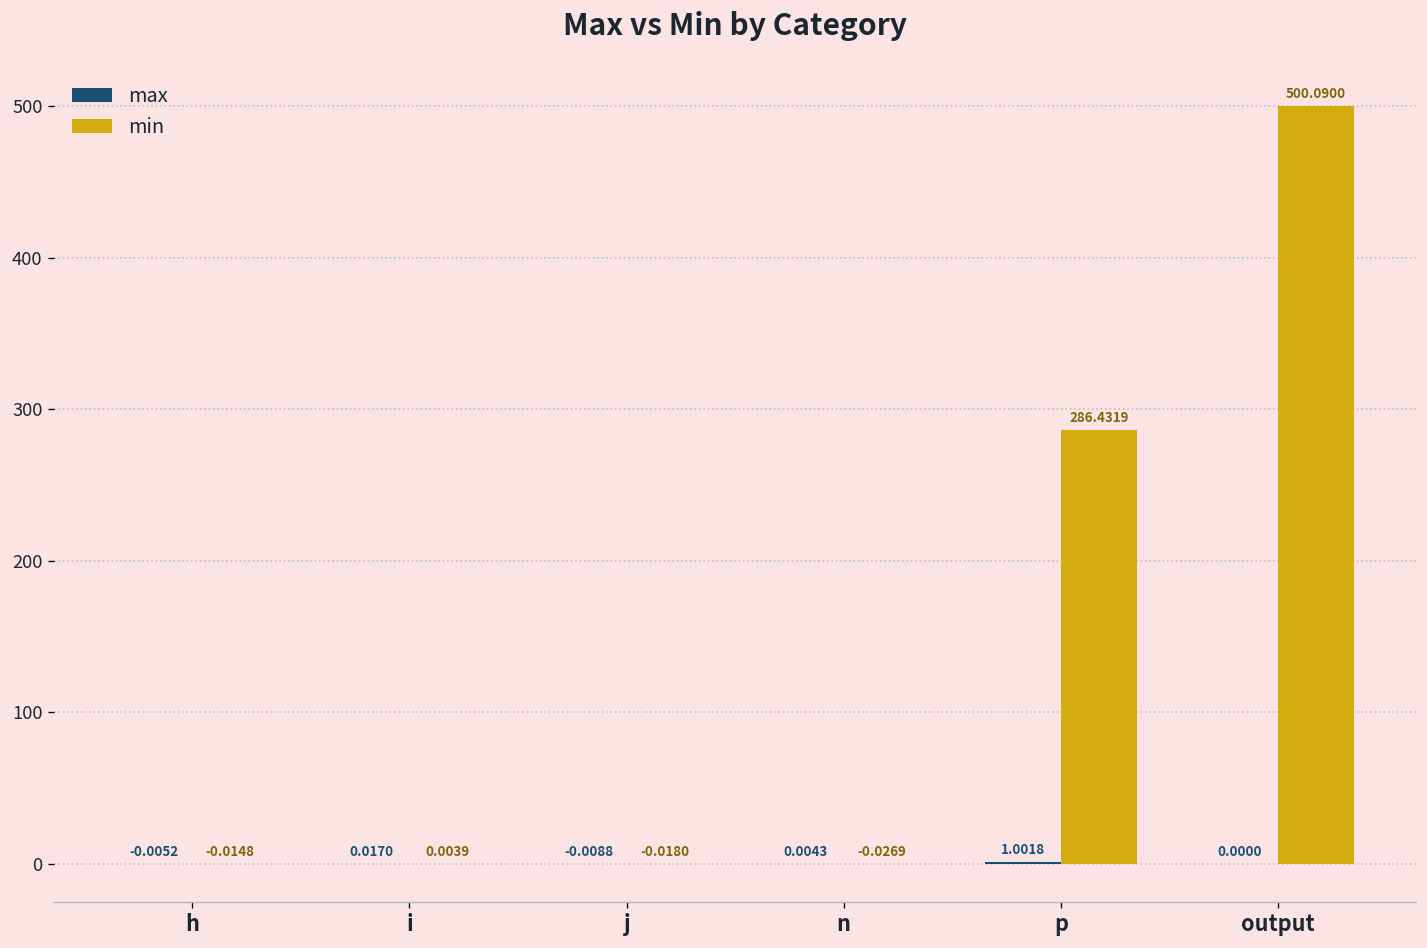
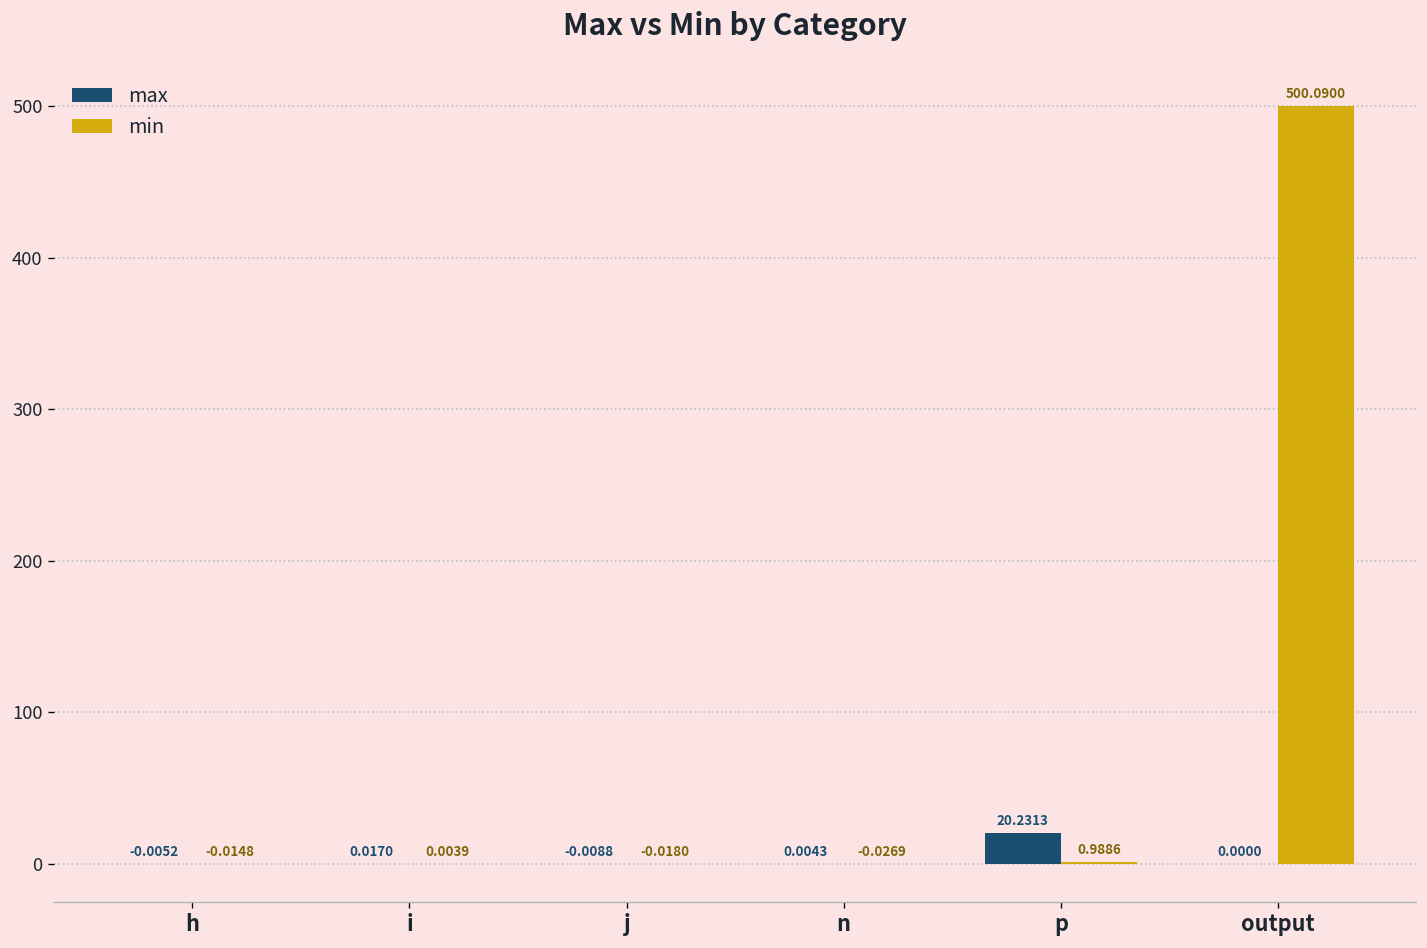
max, p: 1.0018 -> 20.2313
min, p: 286.4319 -> 0.9886
